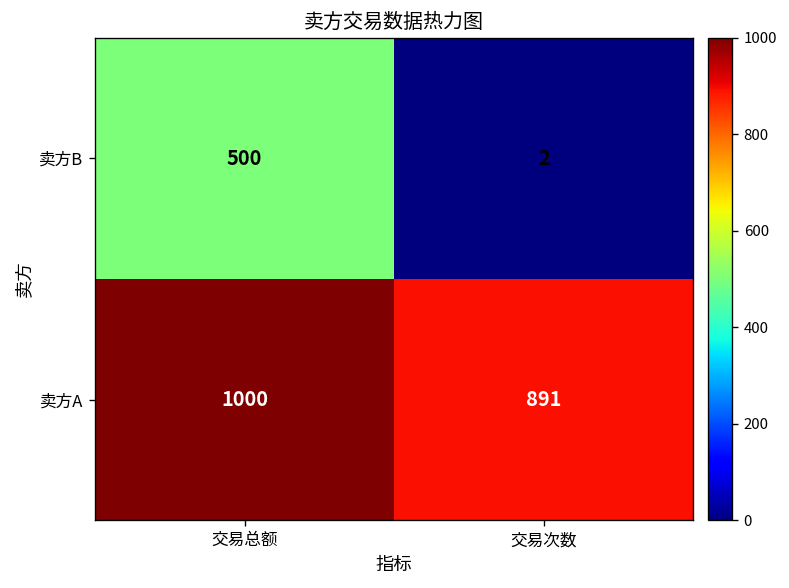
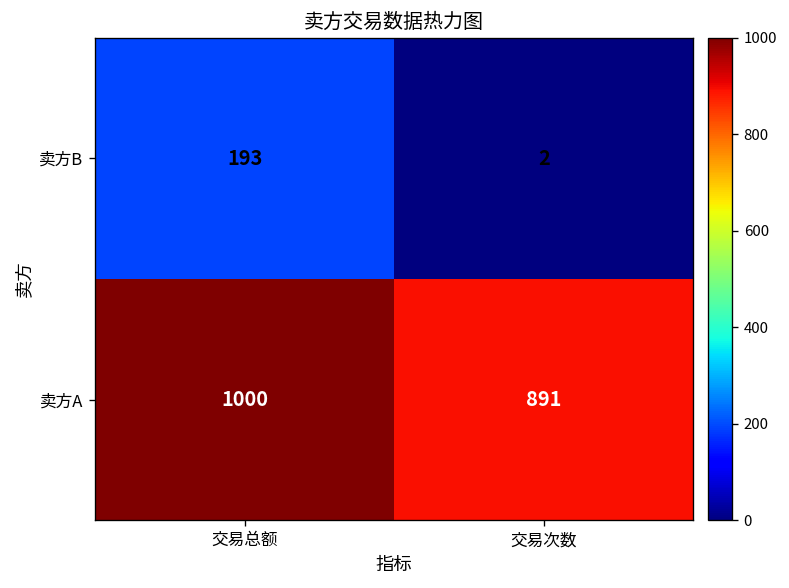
卖方B, 交易总额: 500 -> 193
